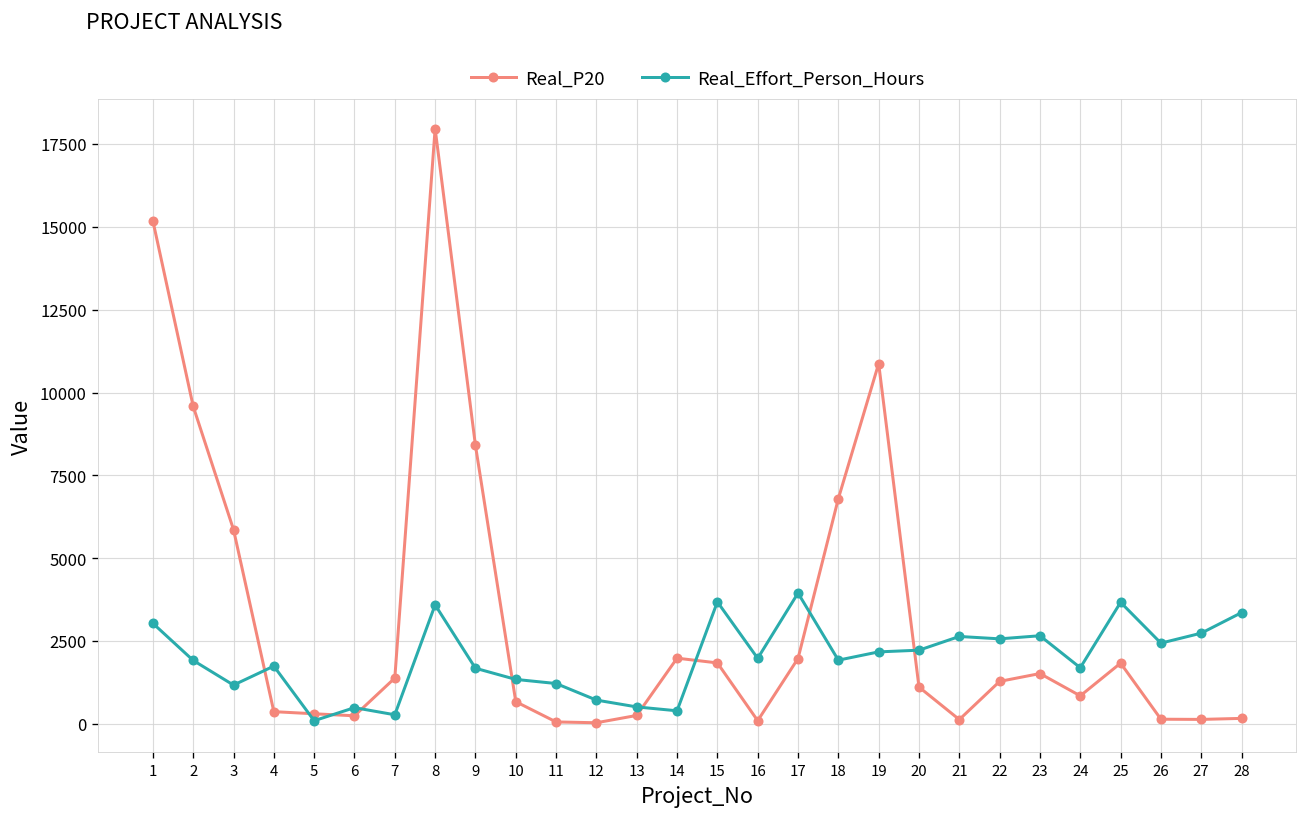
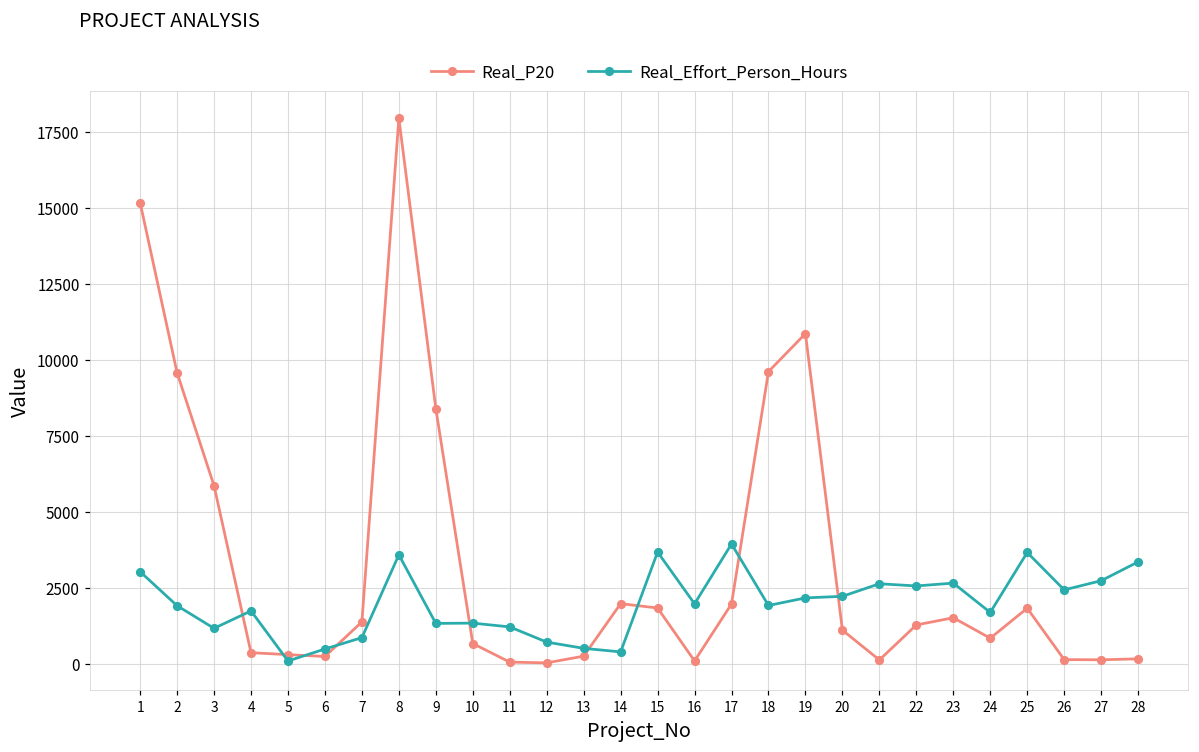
Real_Effort_Person_Hours, 7: 300 -> 900
Real_Effort_Person_Hours, 9: 1700 -> 1300
Real_P20, 18: 6800 -> 9600
